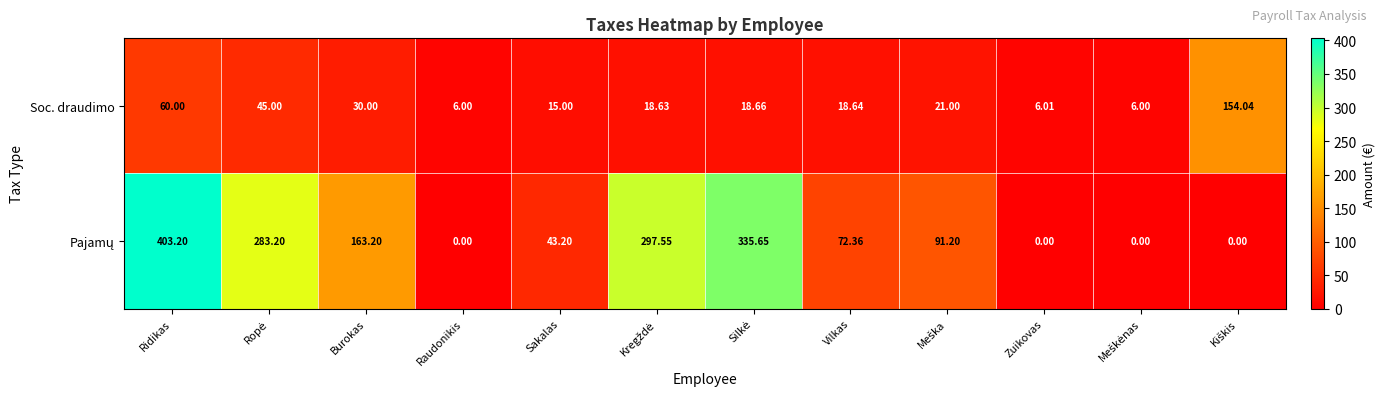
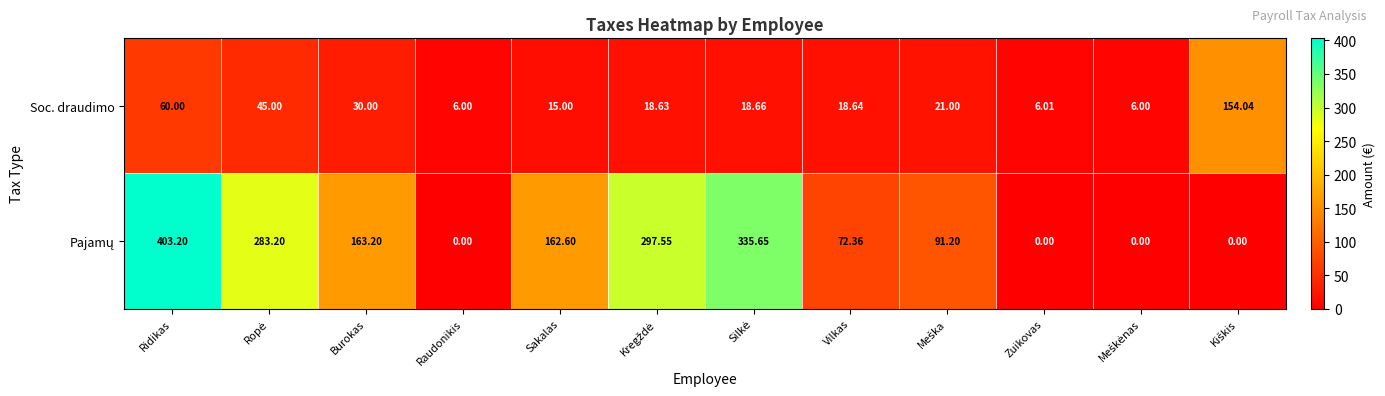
Pajamų, Sakalas: 43.20 -> 162.60
